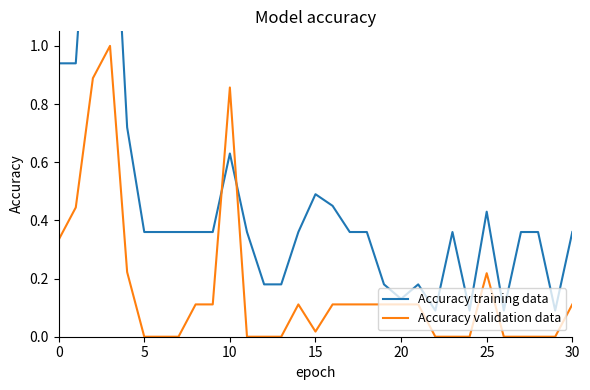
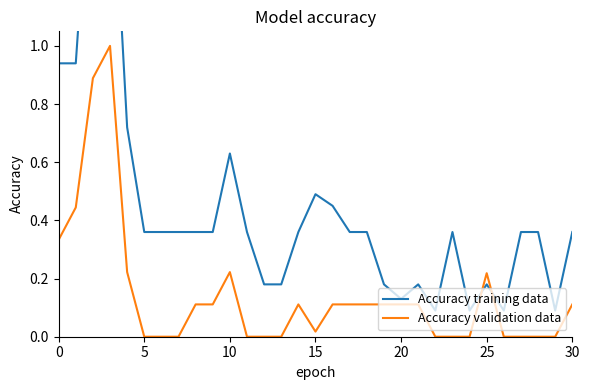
Accuracy validation data, 10: 0.86 -> 0.22
Accuracy training data, 25: 0.43 -> 0.18
